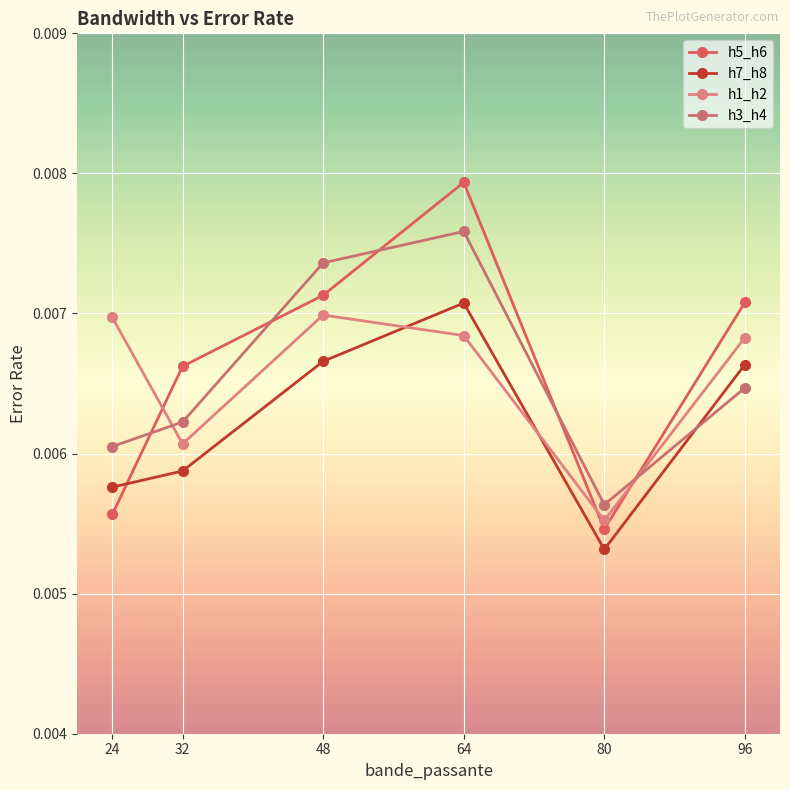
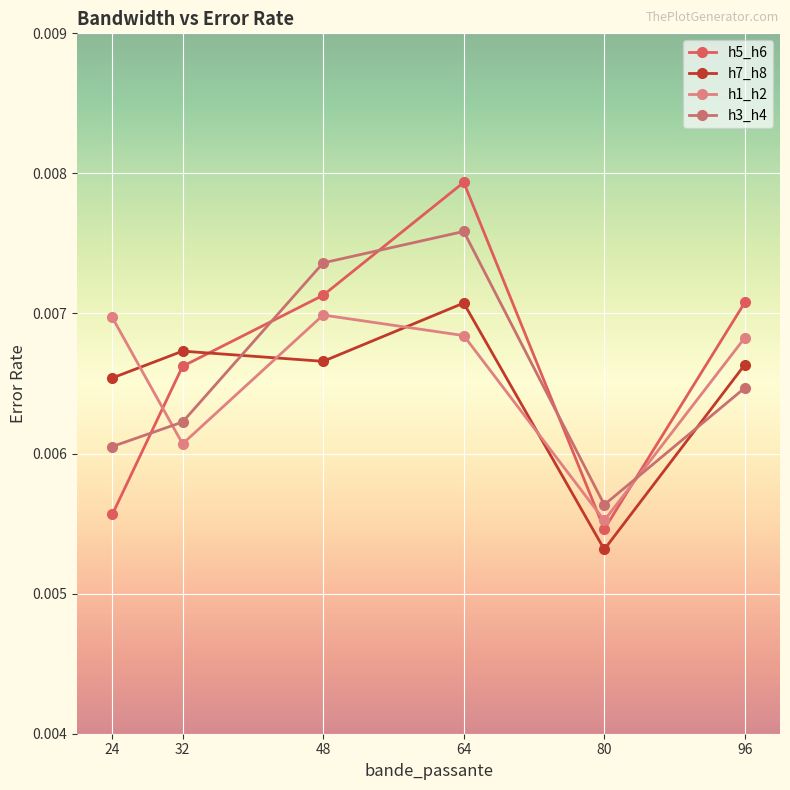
h7_h8, 24: 0.00576 -> 0.00654
h7_h8, 32: 0.00588 -> 0.00673
